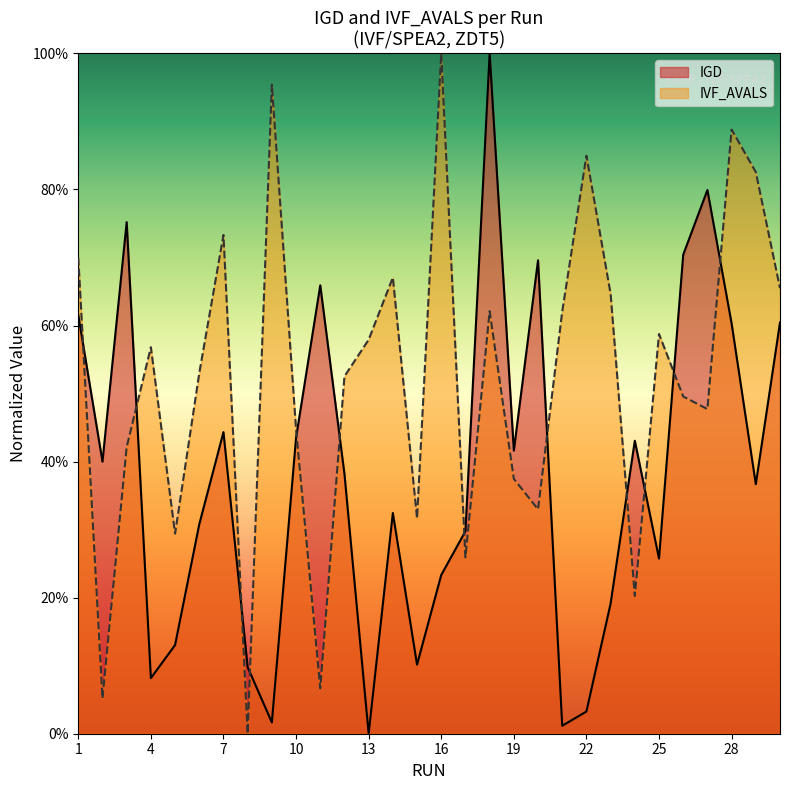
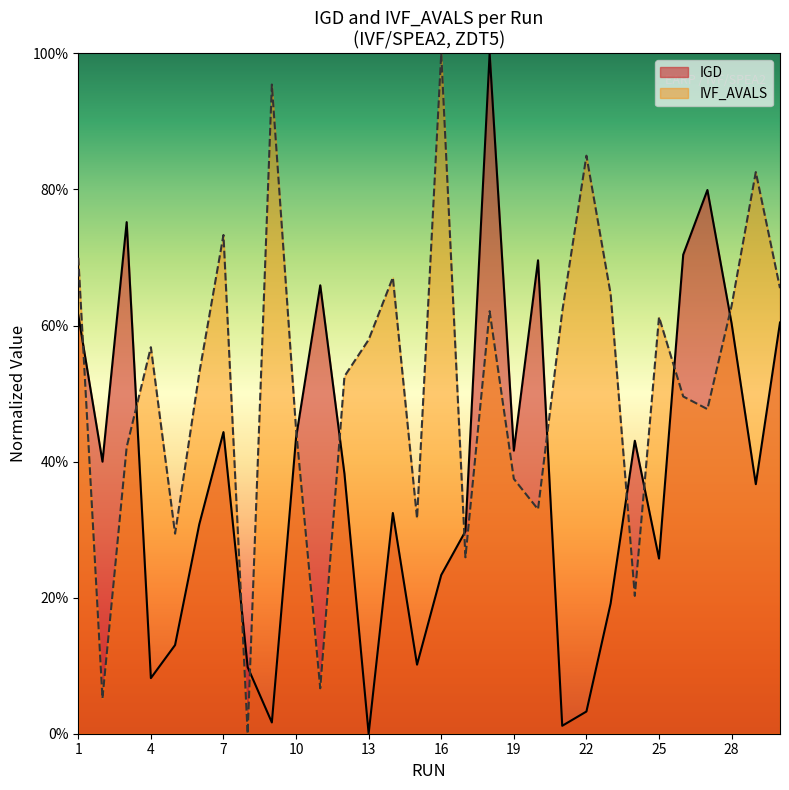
IVF_AVALS, 25: 59% -> 61%
IVF_AVALS, 28: 89% -> 63%
